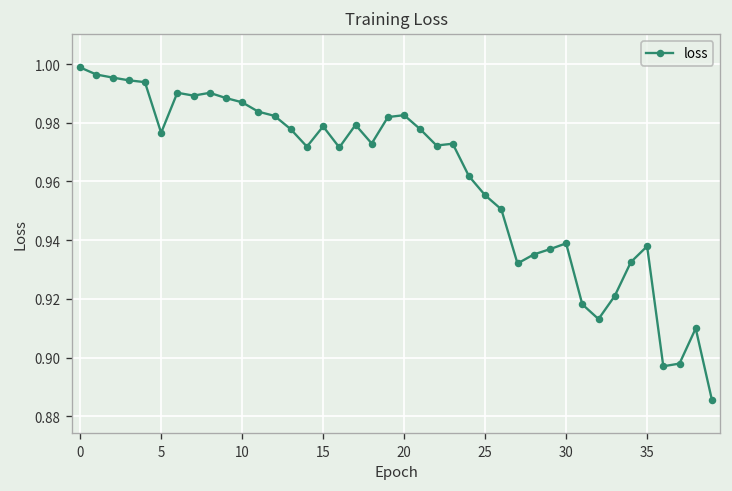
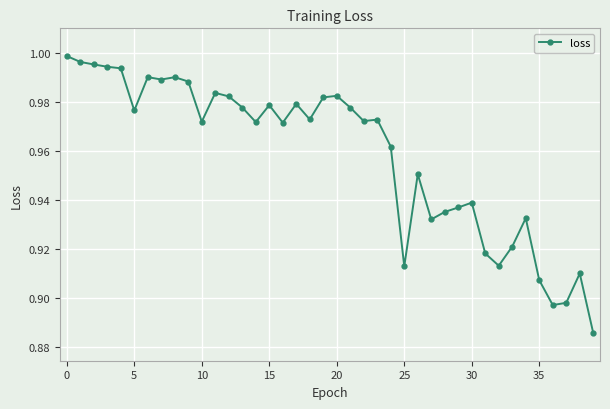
10: 0.987 -> 0.972
25: 0.955 -> 0.913
35: 0.938 -> 0.907
